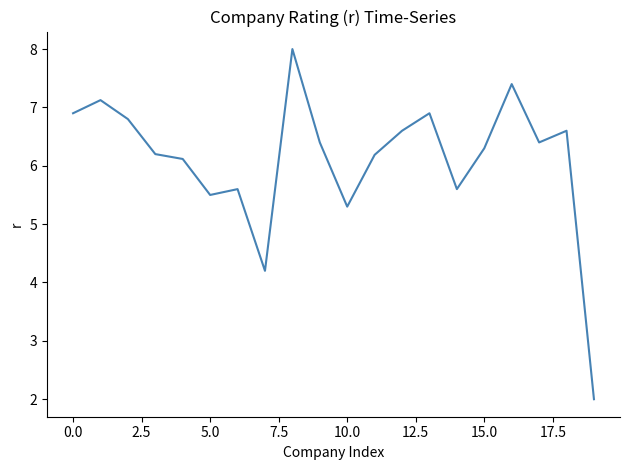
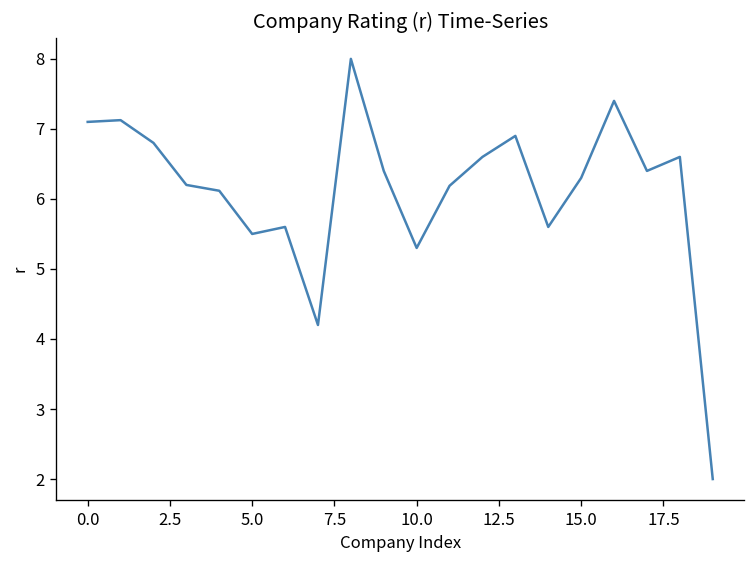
0.0: 6.9 -> 7.1
